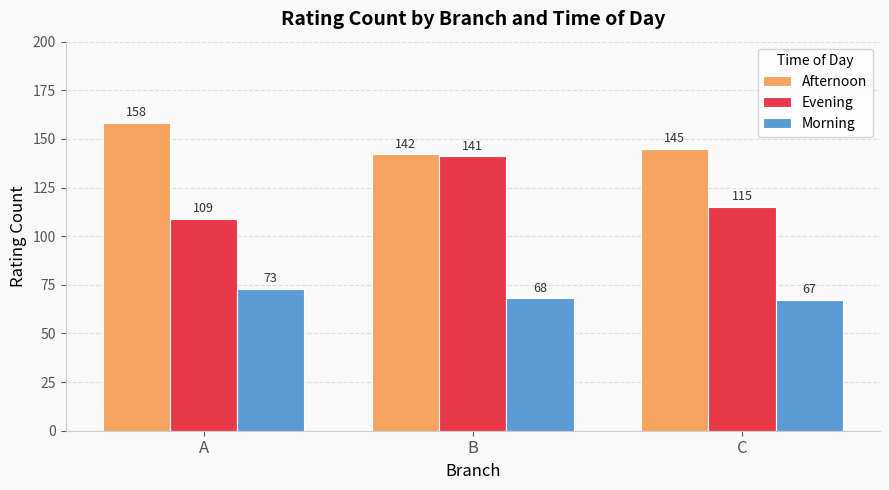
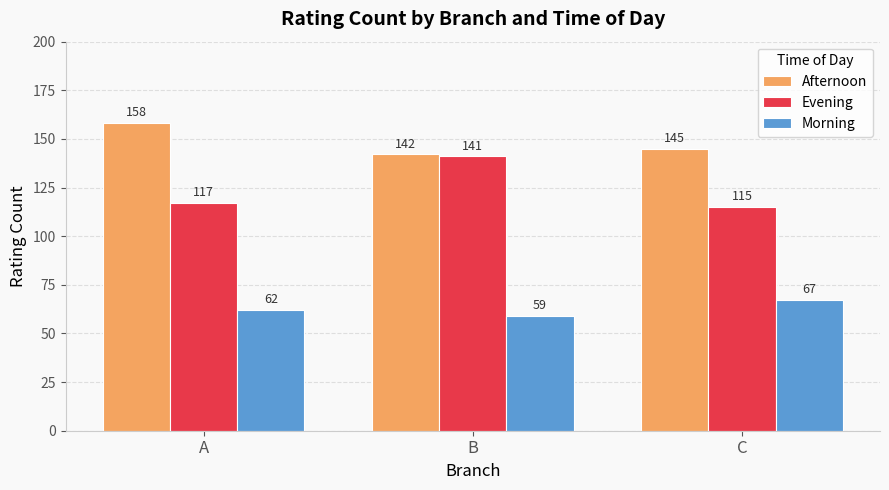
Evening, A: 109 -> 117
Morning, A: 73 -> 62
Morning, B: 68 -> 59
